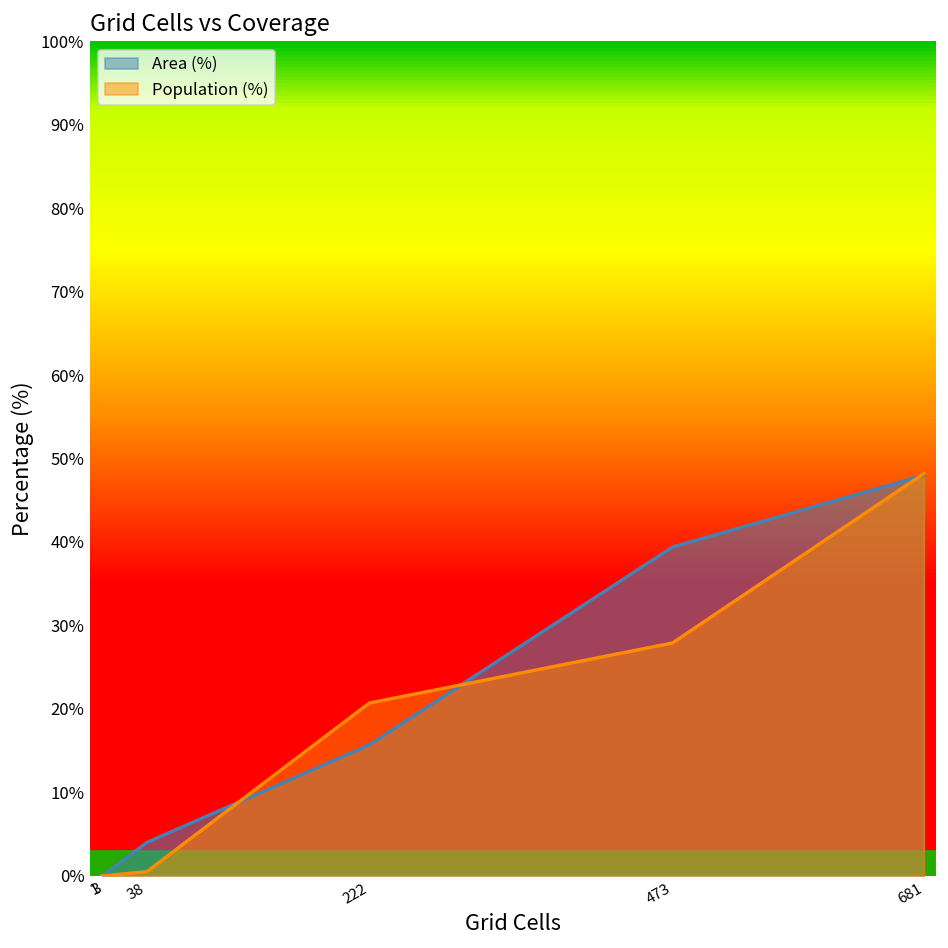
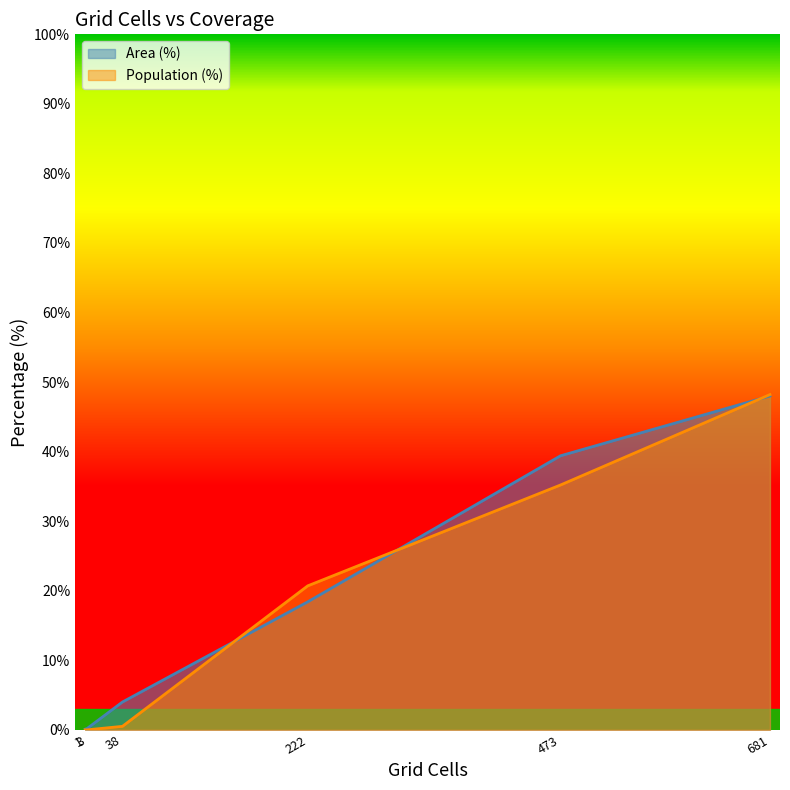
Area (%), 222: 16% -> 18%
Population (%), 473: 28% -> 35%
